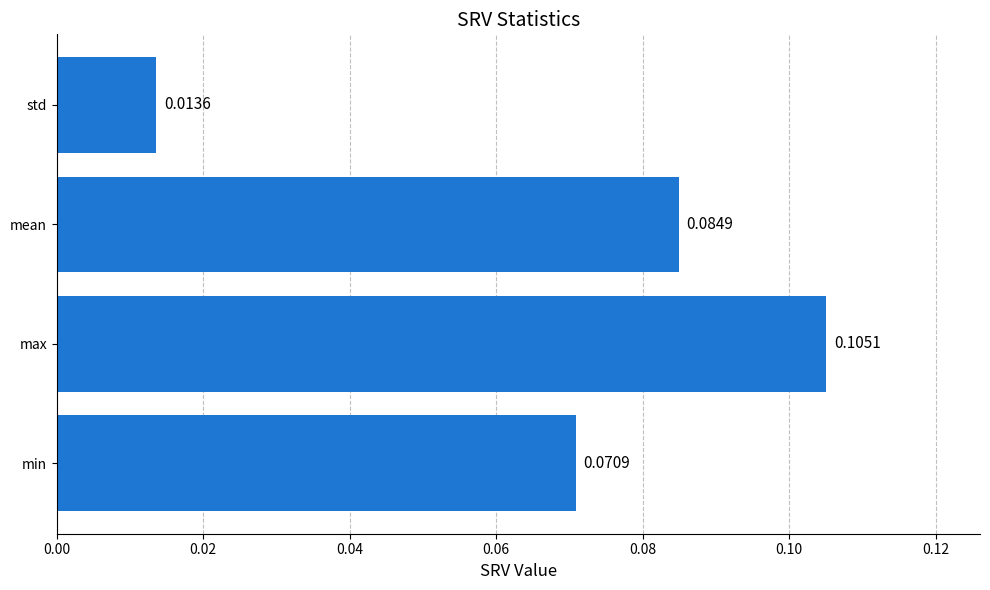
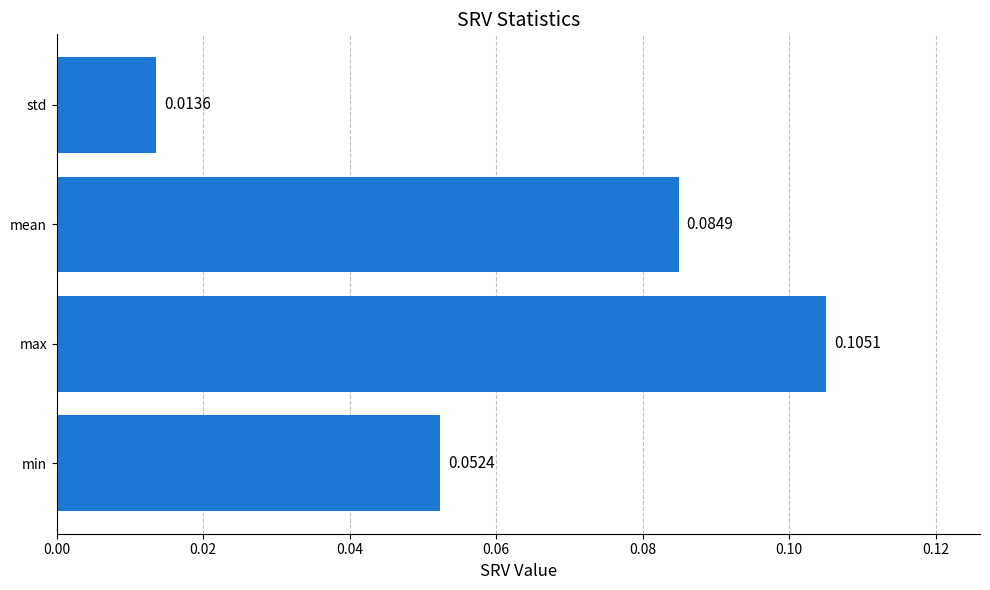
min: 0.0709 -> 0.0524
